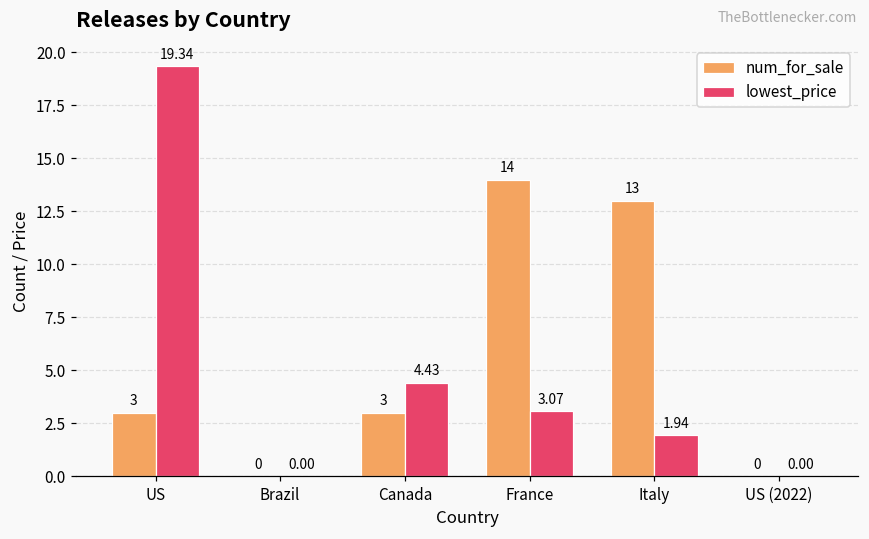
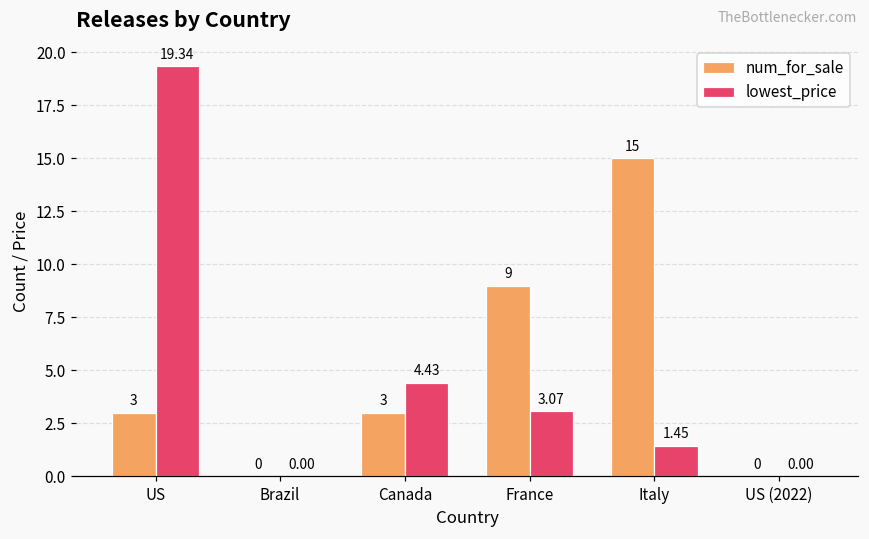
num_for_sale, France: 14 -> 9
num_for_sale, Italy: 13 -> 15
lowest_price, Italy: 1.94 -> 1.45
